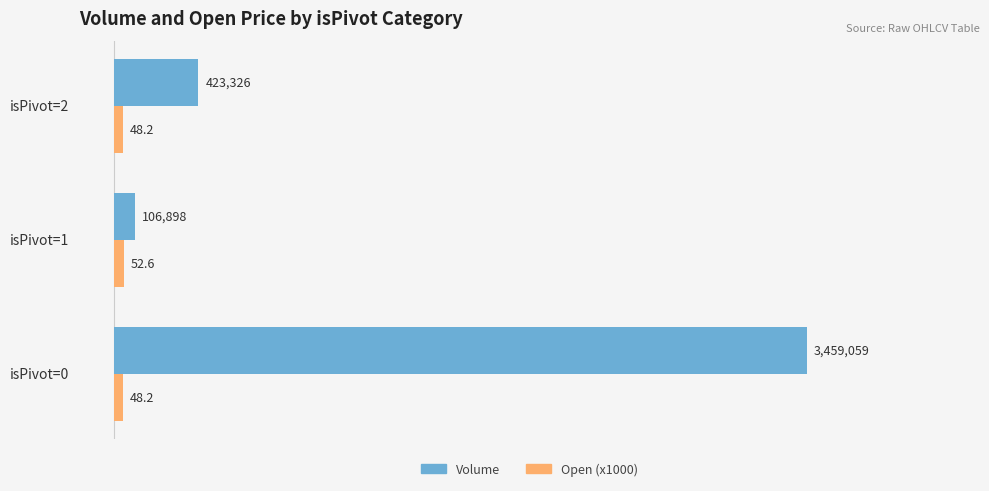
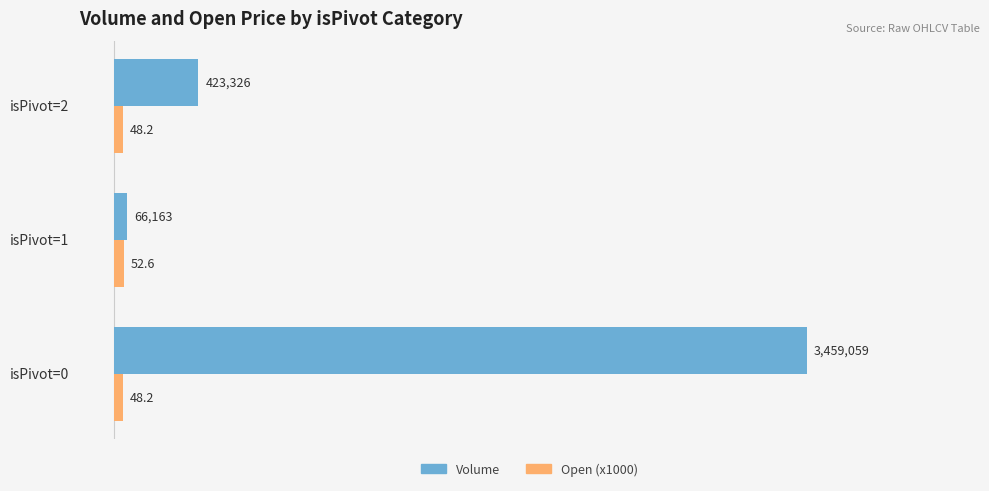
Volume, isPivot=1: 106,898 -> 66,163
